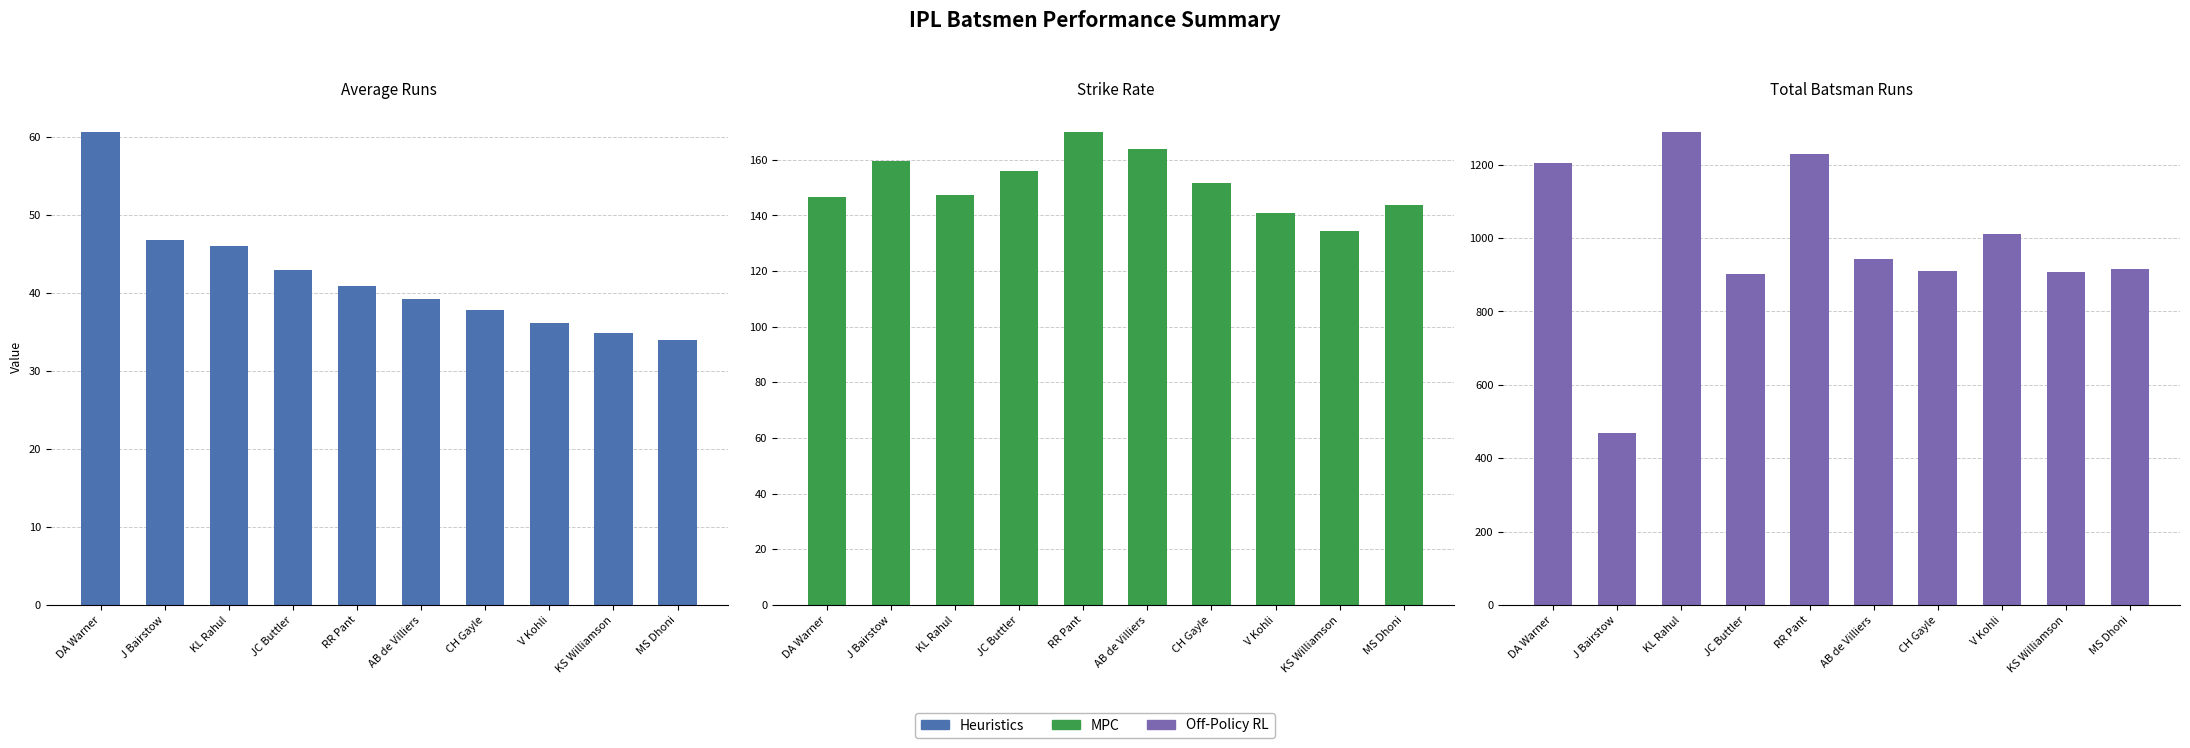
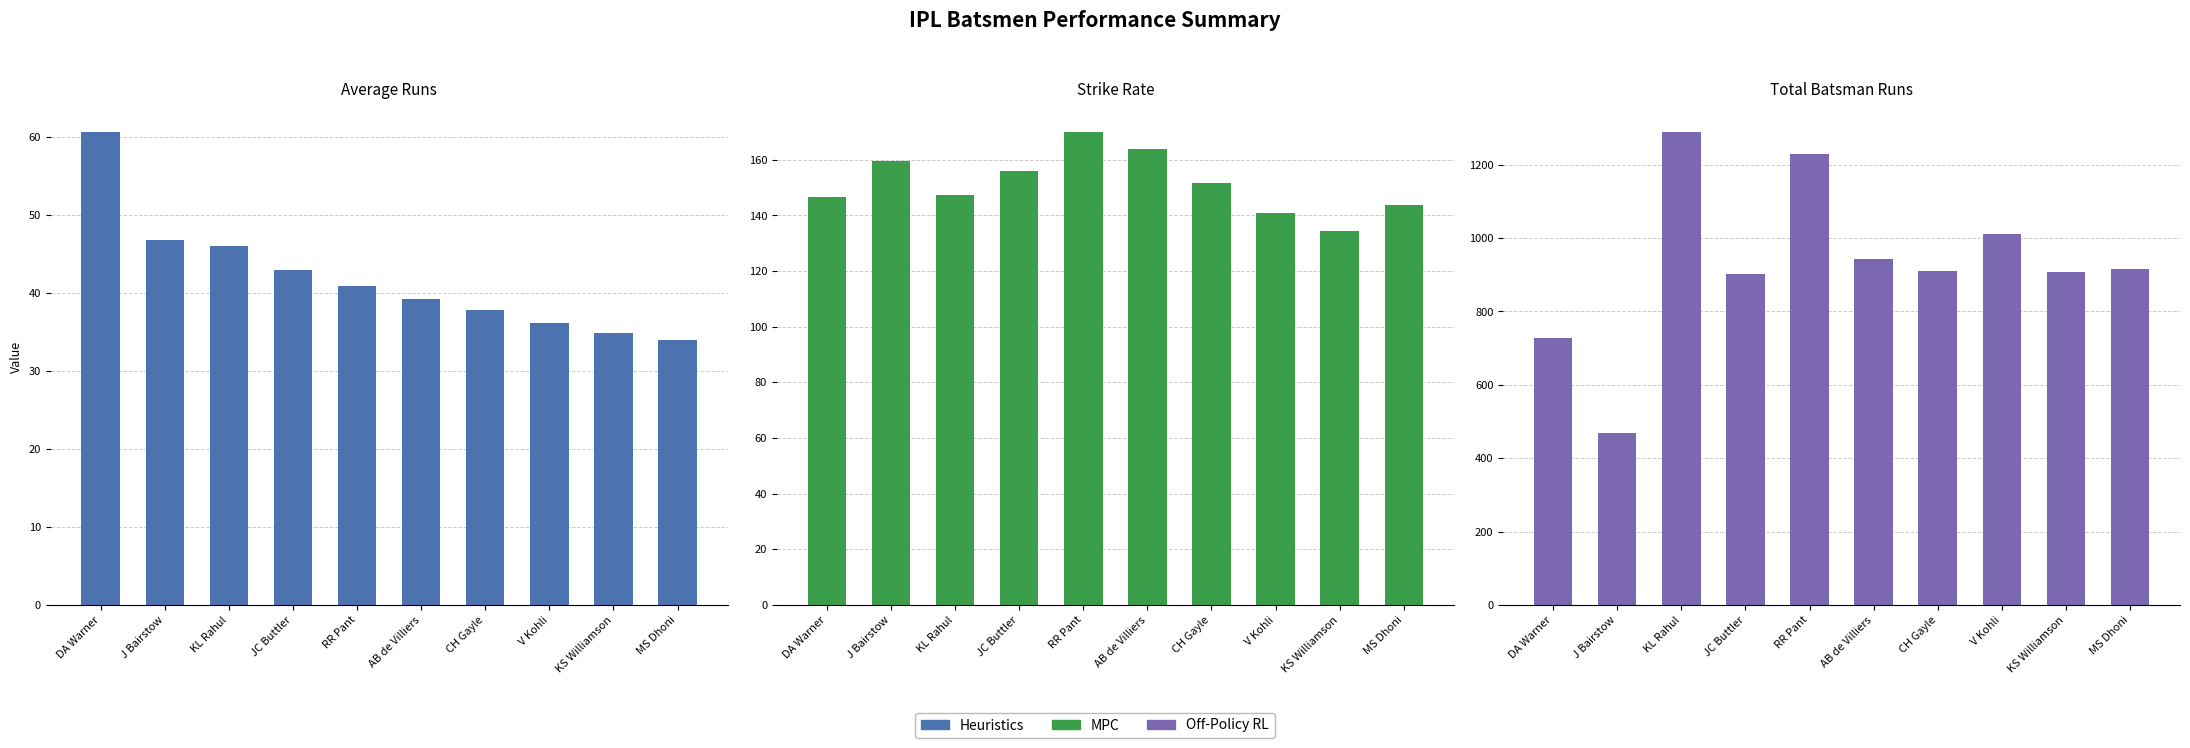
Total Batsman Runs, DA Warner: 1210 -> 730
